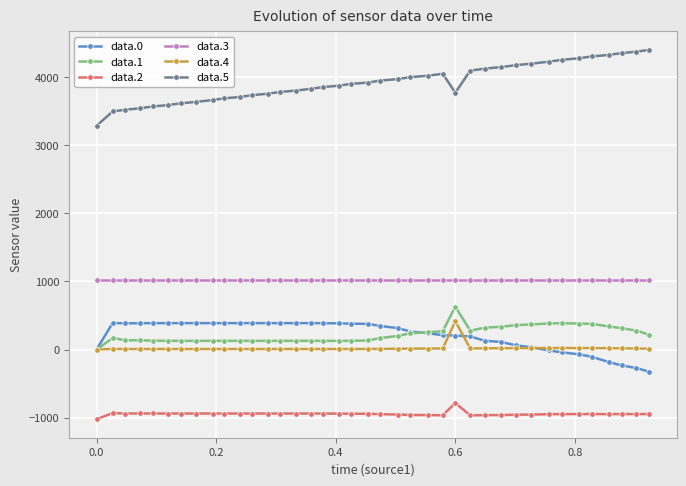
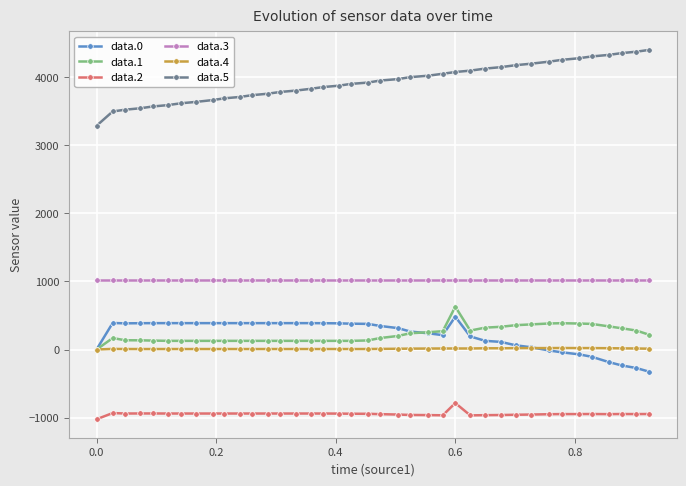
data.0, 0.6: 200 -> 500
data.4, 0.6: 400 -> 0
data.5, 0.6: 3800 -> 4100
